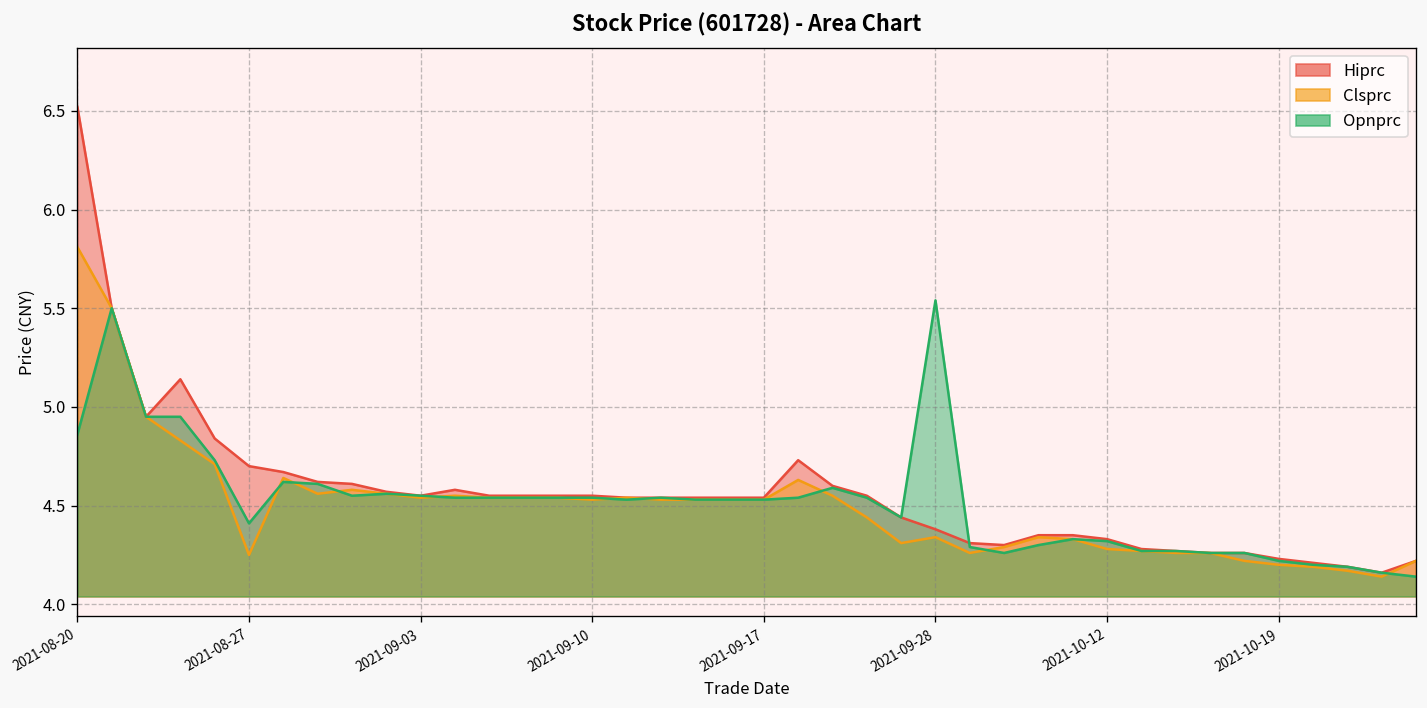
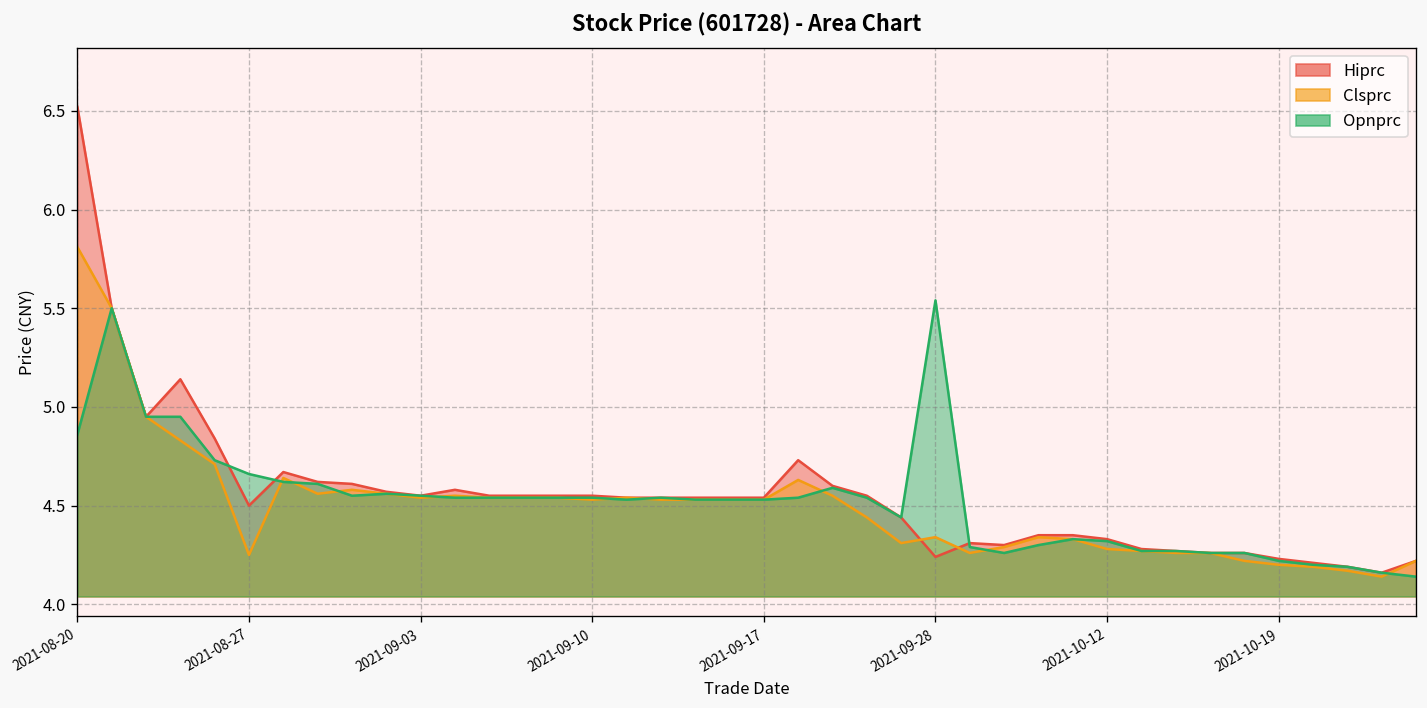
Hiprc, 2021-08-27: 4.7 -> 4.5
Opnprc, 2021-08-27: 4.41 -> 4.66
Hiprc, 2021-09-28: 4.38 -> 4.24
